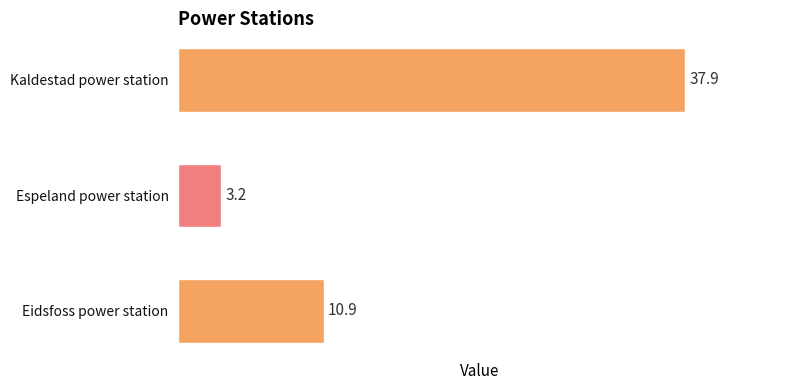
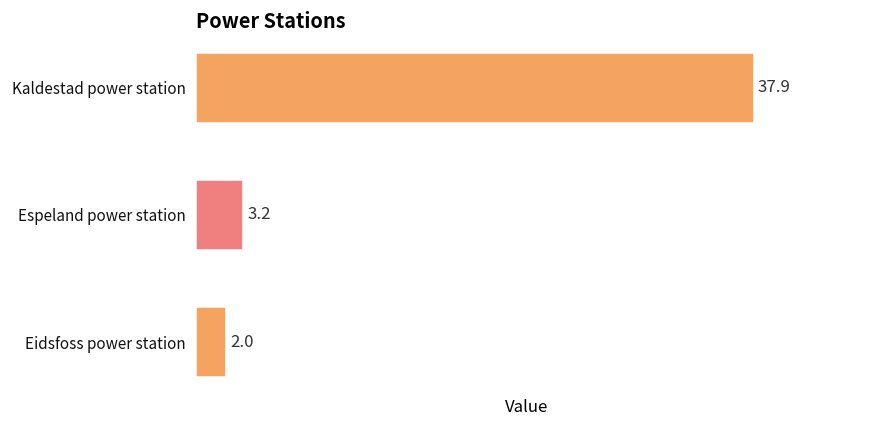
Eidsfoss power station: 10.9 -> 2.0
